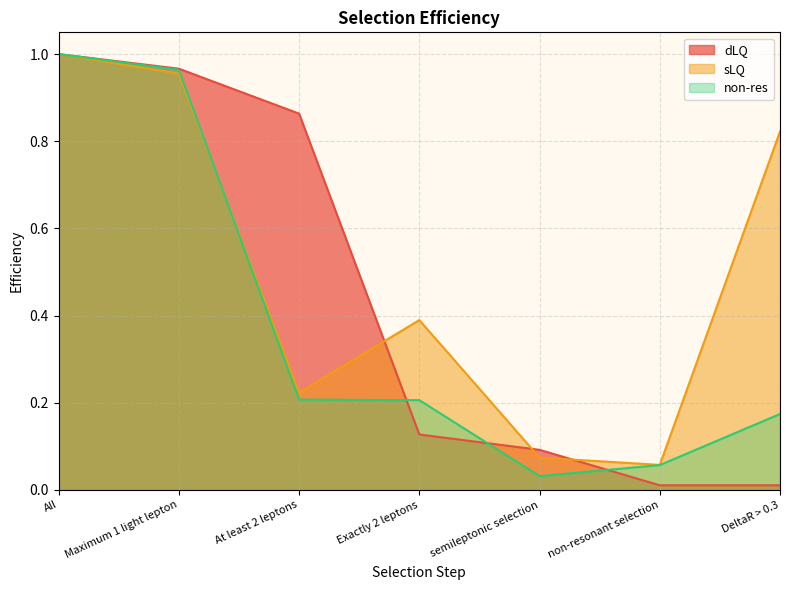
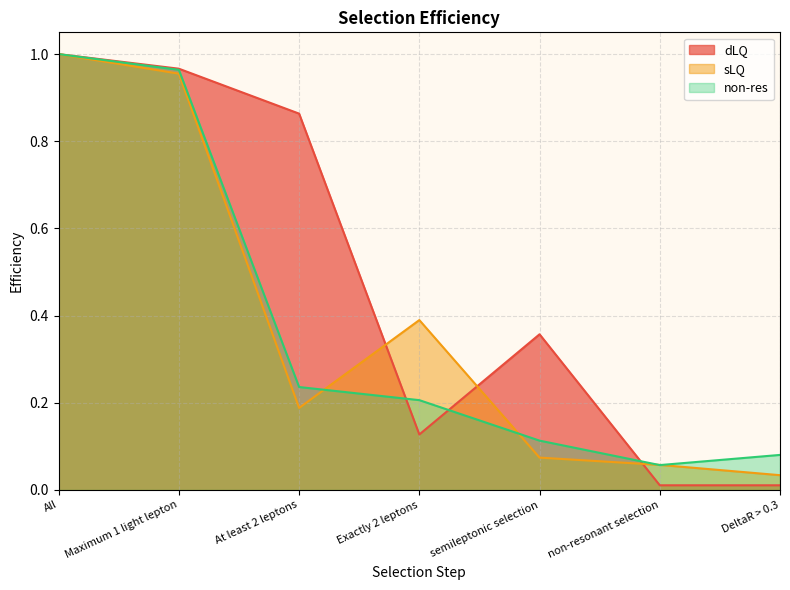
sLQ, At least 2 leptons: 0.22 -> 0.19
non-res, At least 2 leptons: 0.21 -> 0.24
dLQ, semileptonic selection: 0.09 -> 0.36
non-res, semileptonic selection: 0.03 -> 0.11
sLQ, DeltaR > 0.3: 0.82 -> 0.03
non-res, DeltaR > 0.3: 0.17 -> 0.08
